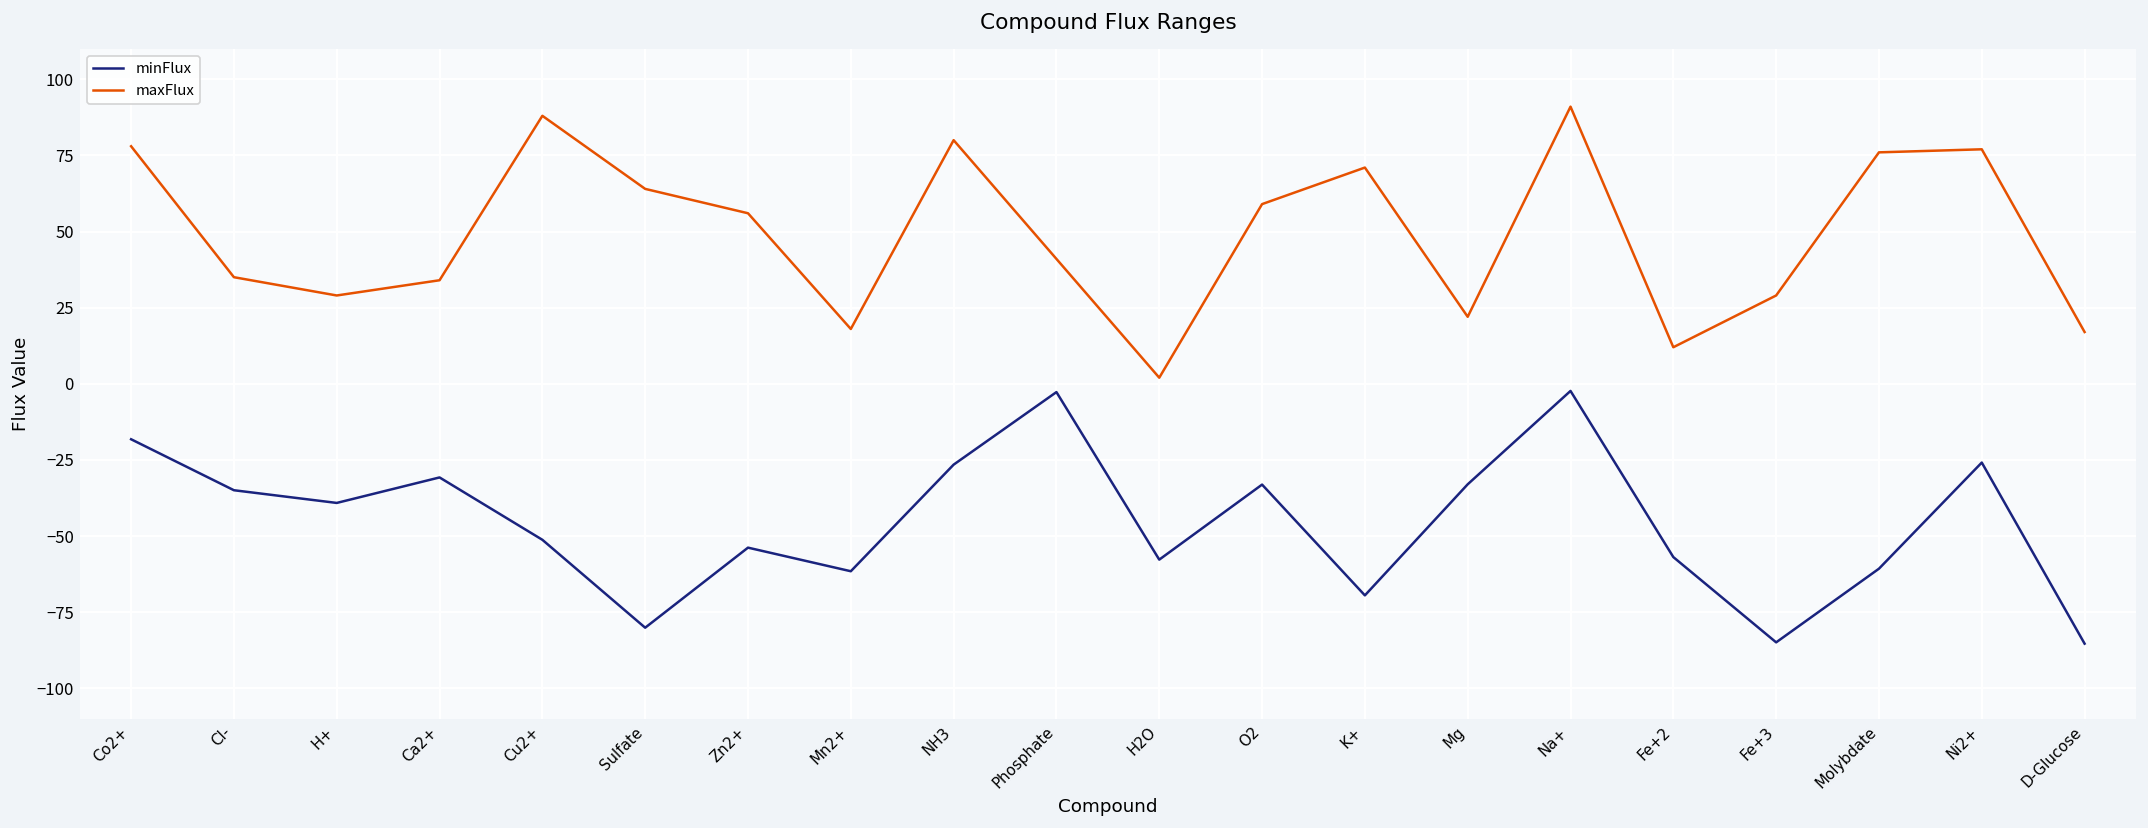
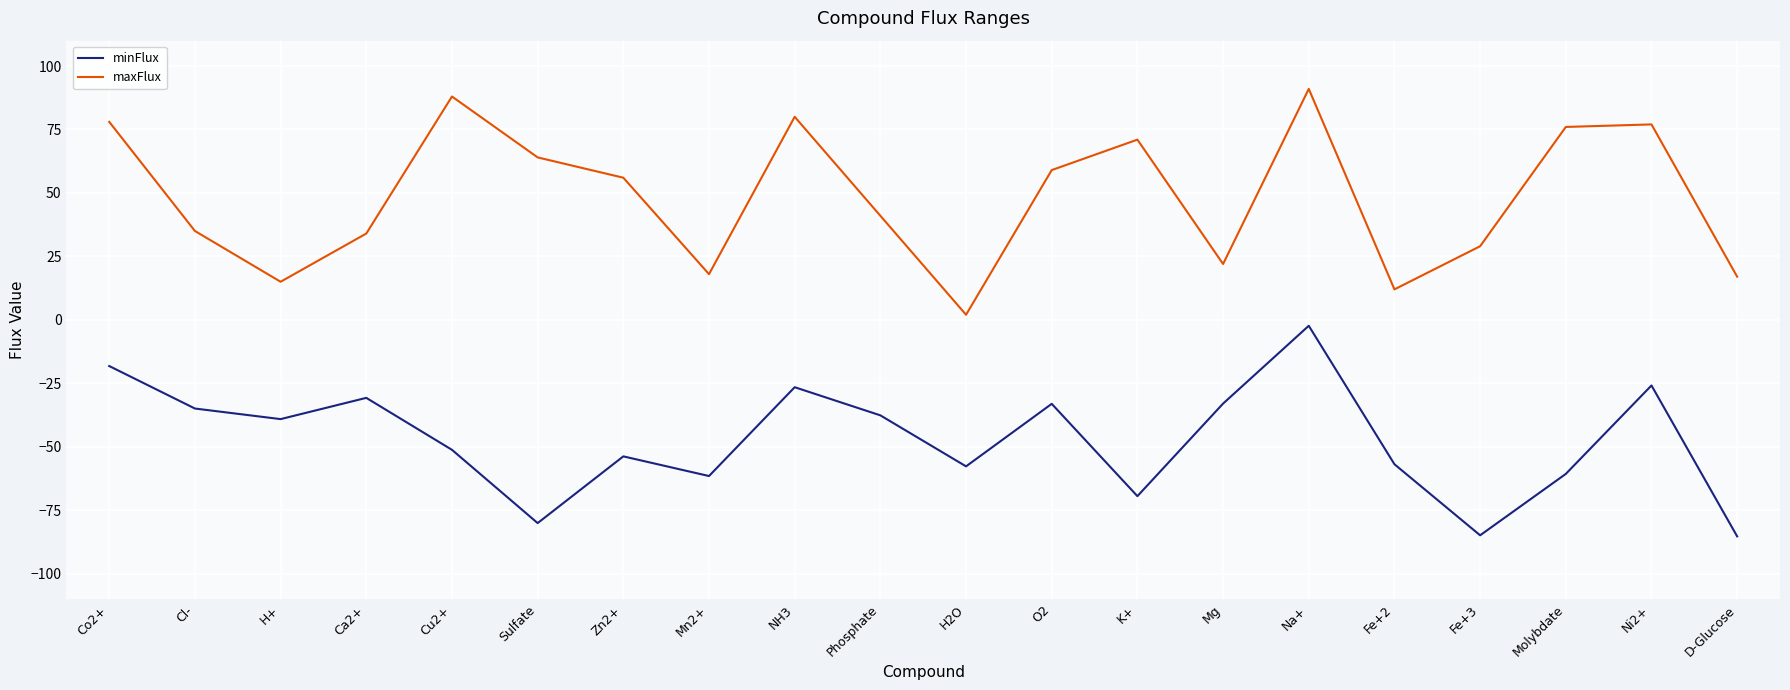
maxFlux, H+: 29 -> 15
minFlux, Phosphate: -3 -> -38
